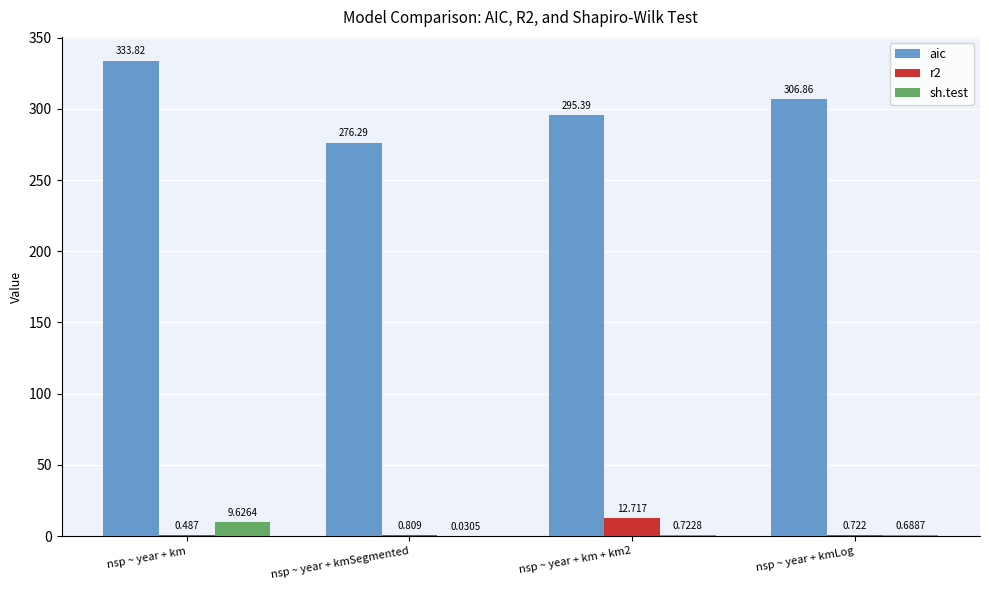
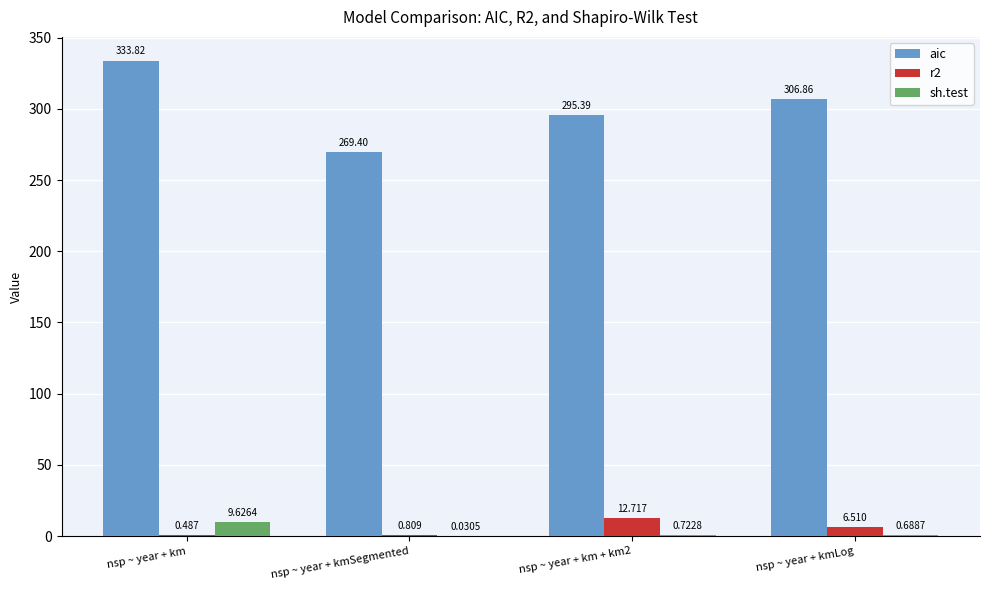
aic, nsp ~ year + kmSegmented: 276.29 -> 269.40
r2, nsp ~ year + kmLog: 0.722 -> 6.510
